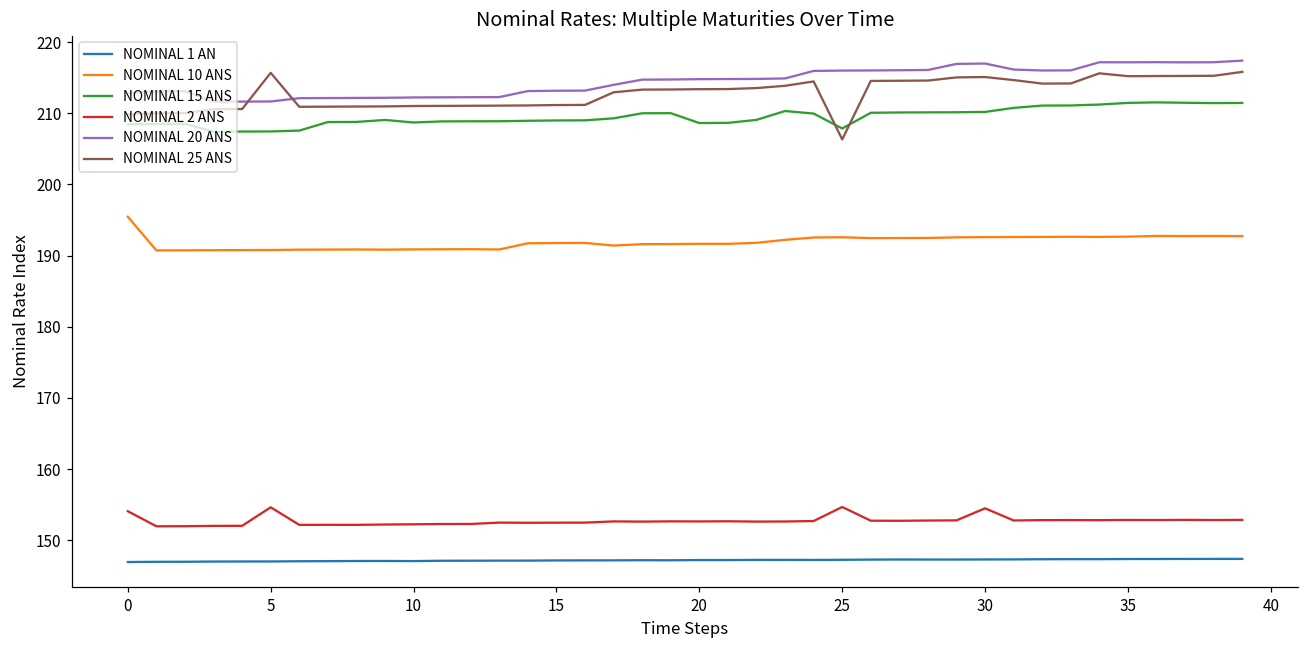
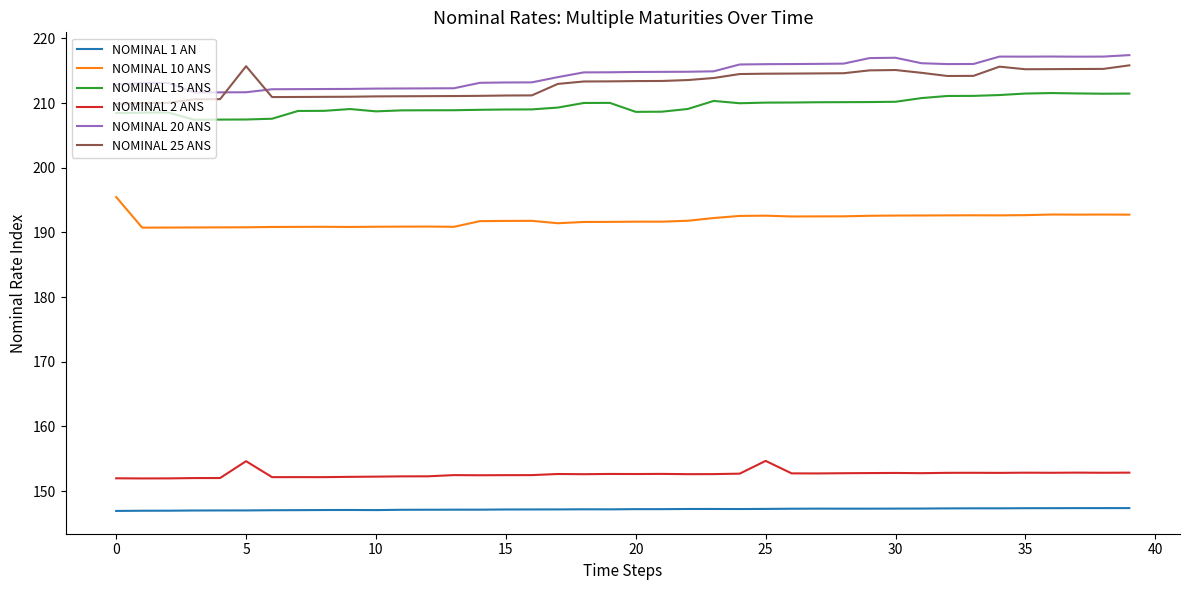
NOMINAL 2 ANS, 0: 154 -> 152
NOMINAL 15 ANS, 25: 208 -> 210
NOMINAL 25 ANS, 25: 206 -> 215
NOMINAL 2 ANS, 30: 154 -> 153
